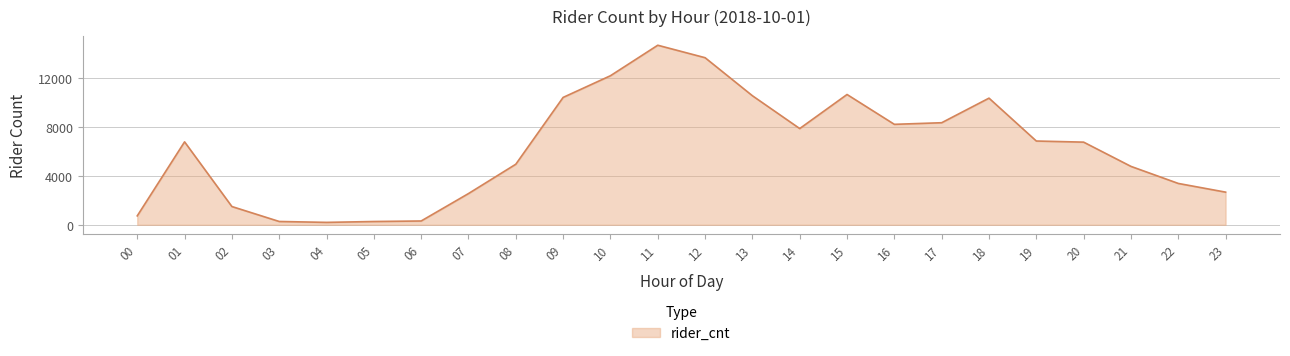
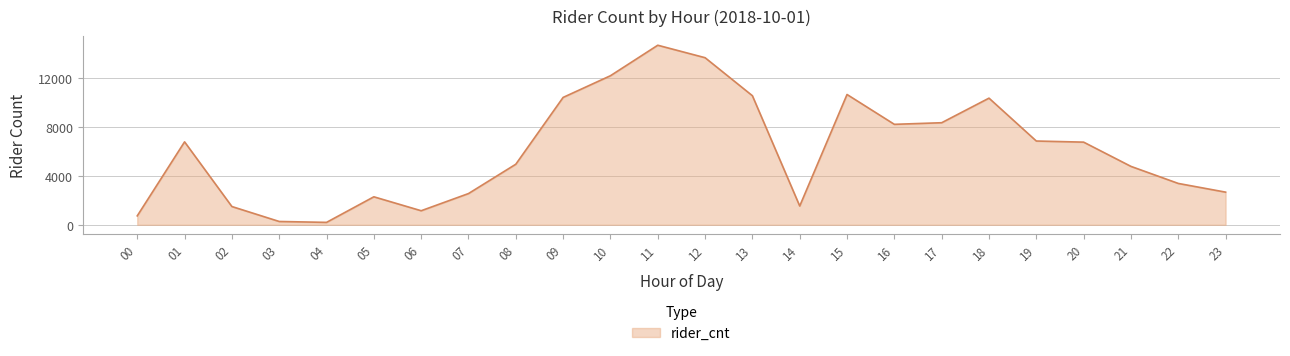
05: 300 -> 2300
06: 300 -> 1100
14: 7800 -> 1500
